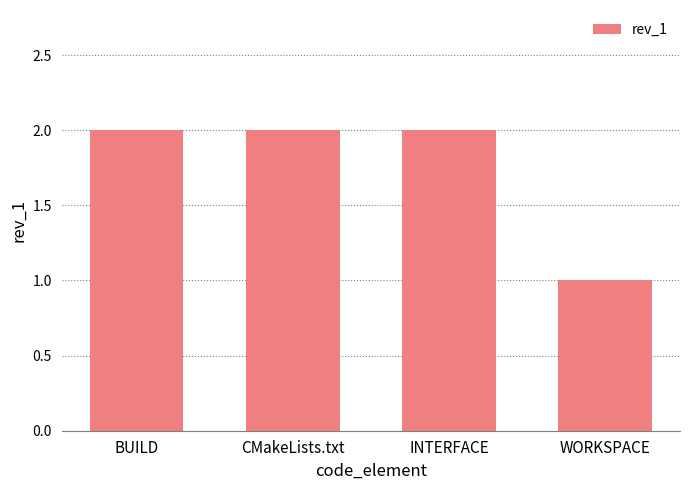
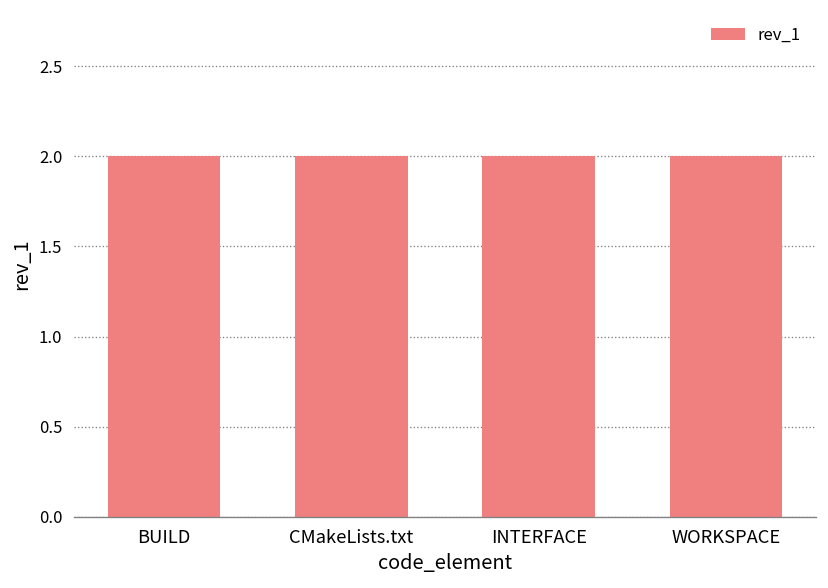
WORKSPACE: 1 -> 2
